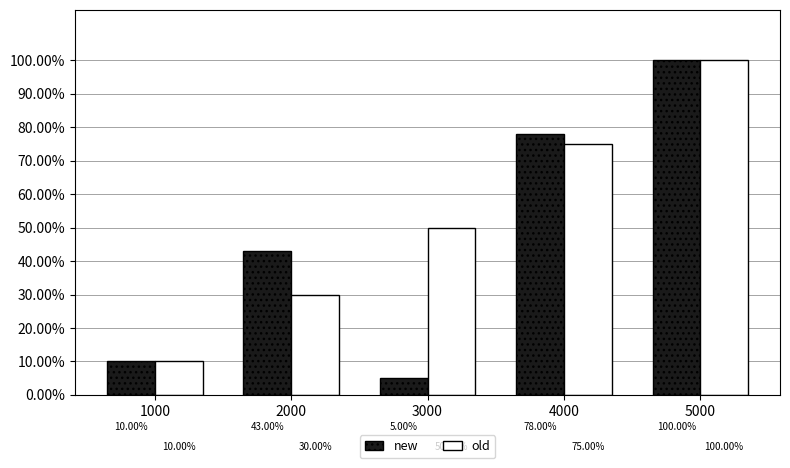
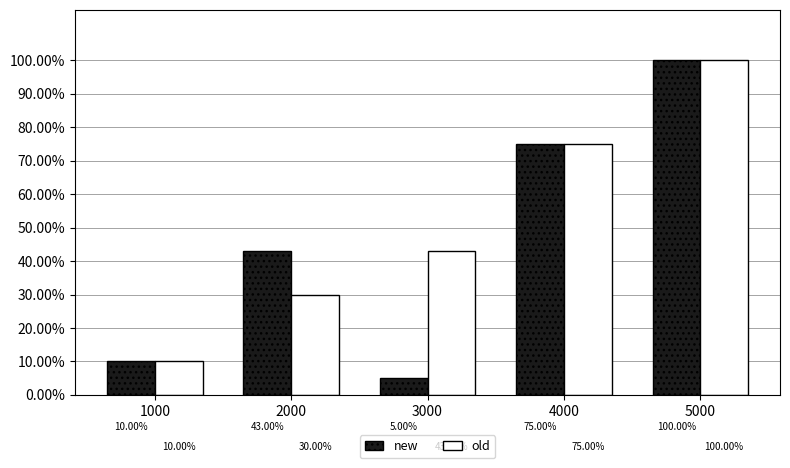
old, 3000: 50% -> 43%
new, 4000: 78.00% -> 75.00%
